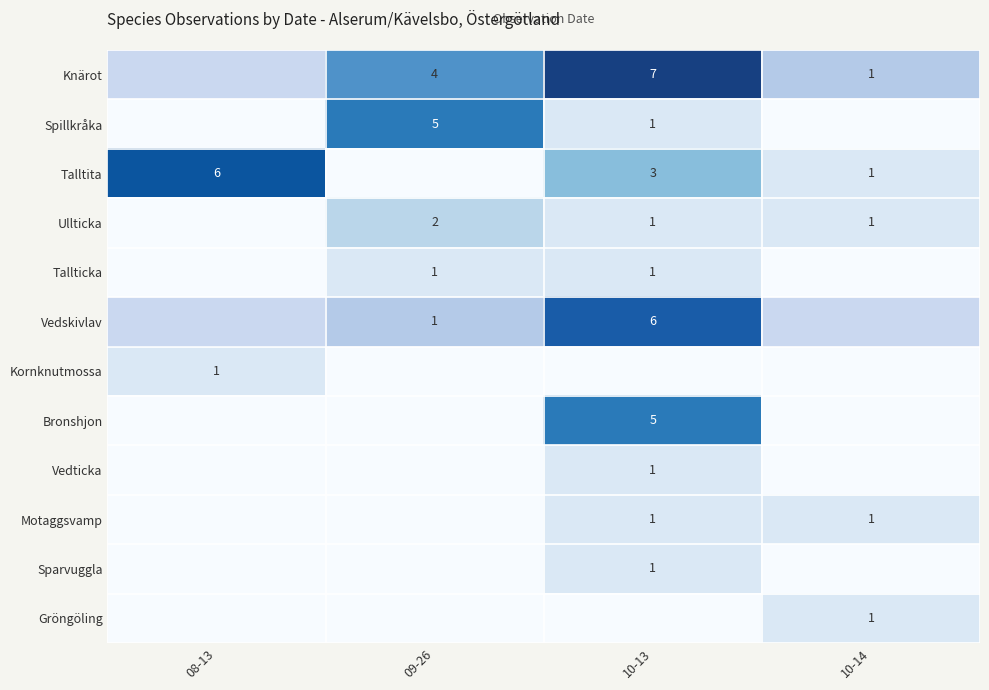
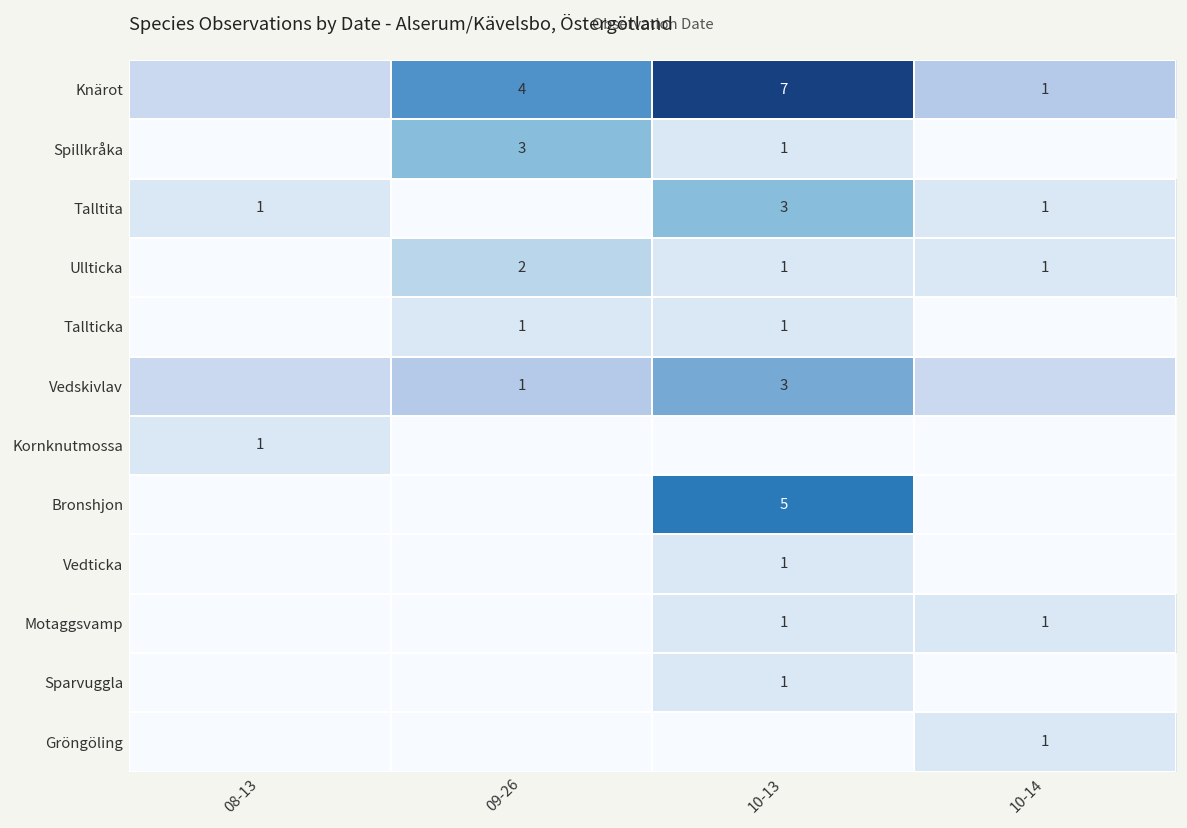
Spillkråka, 09-26: 5 -> 3
Talltita, 08-13: 6 -> 1
Vedskivlav, 10-13: 6 -> 3
